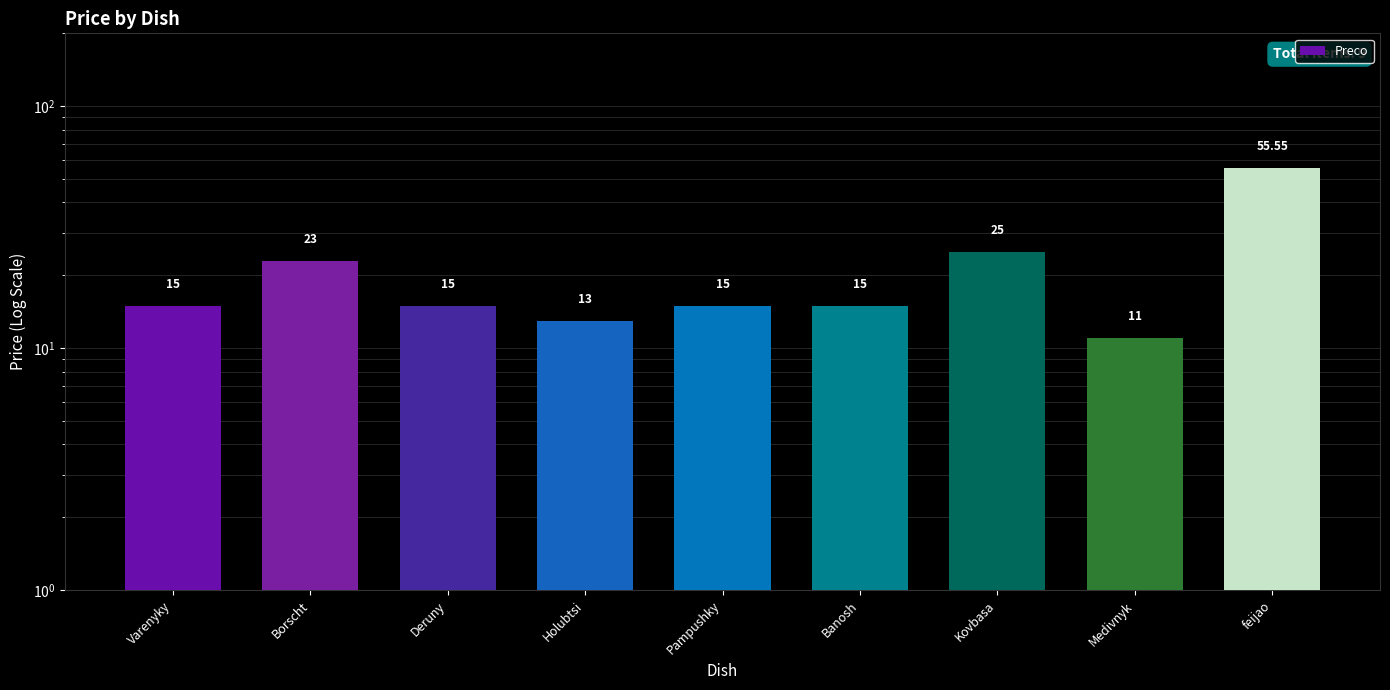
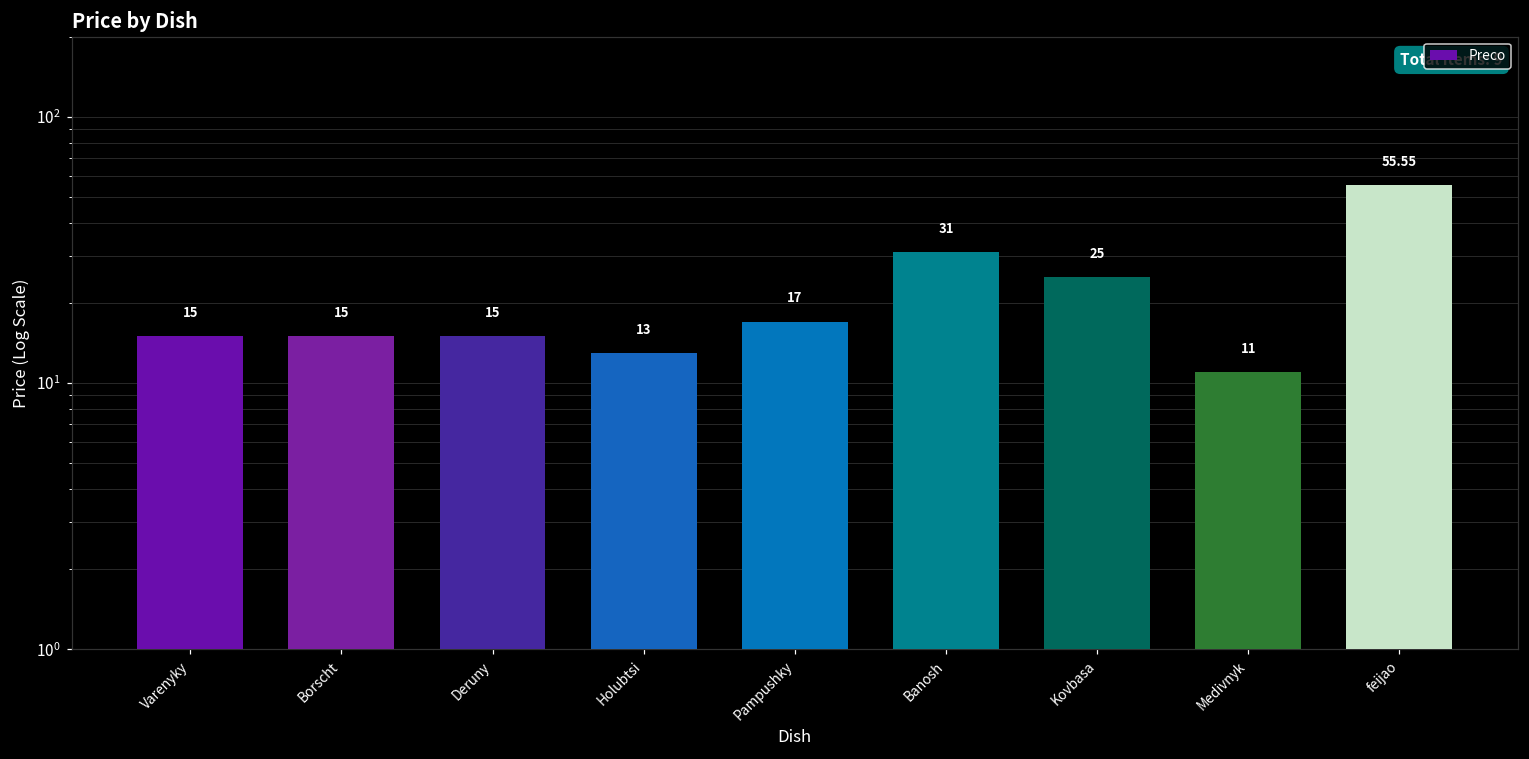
Borscht: 23 -> 15
Pampushky: 15 -> 17
Banosh: 15 -> 31
